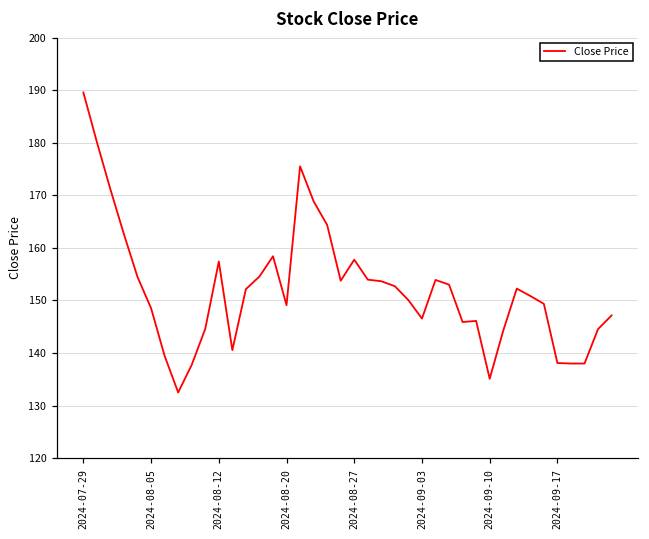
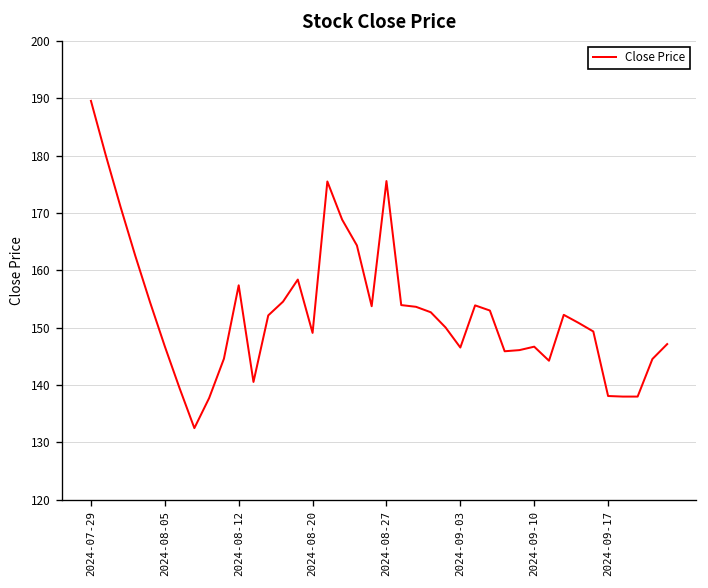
2024-08-05: 149 -> 147
2024-08-27: 158 -> 176
2024-09-10: 135 -> 147
